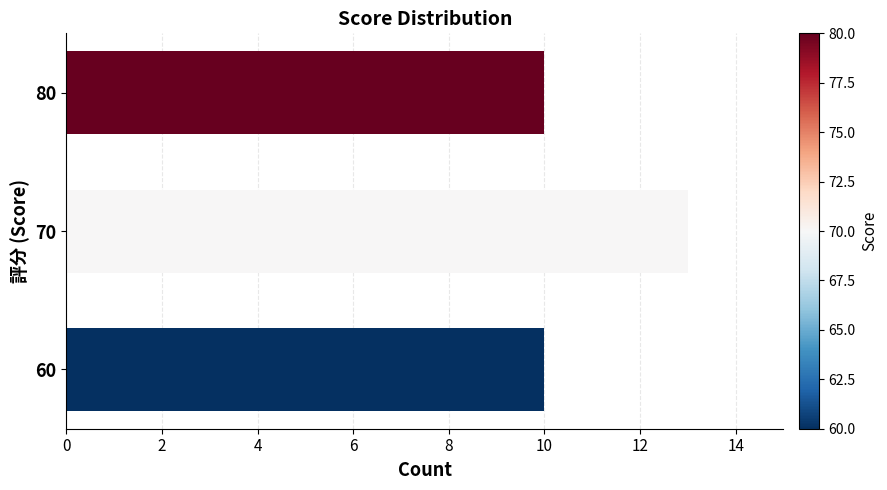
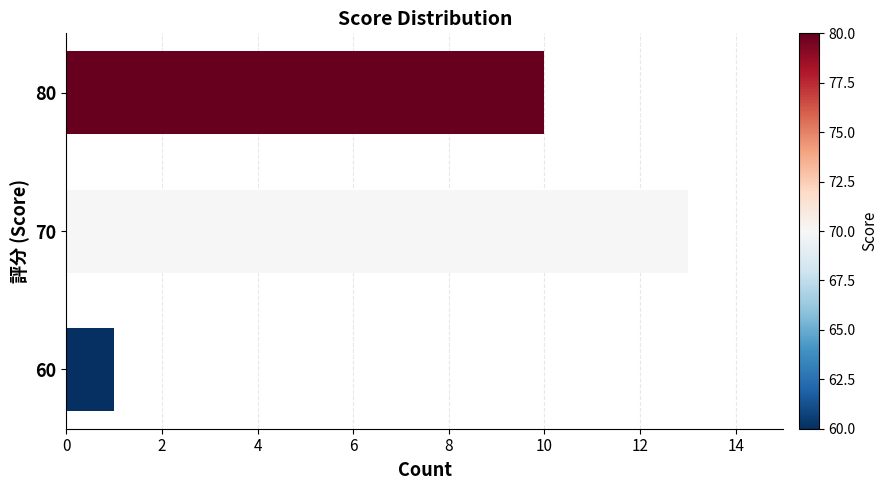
60: 10 -> 1
